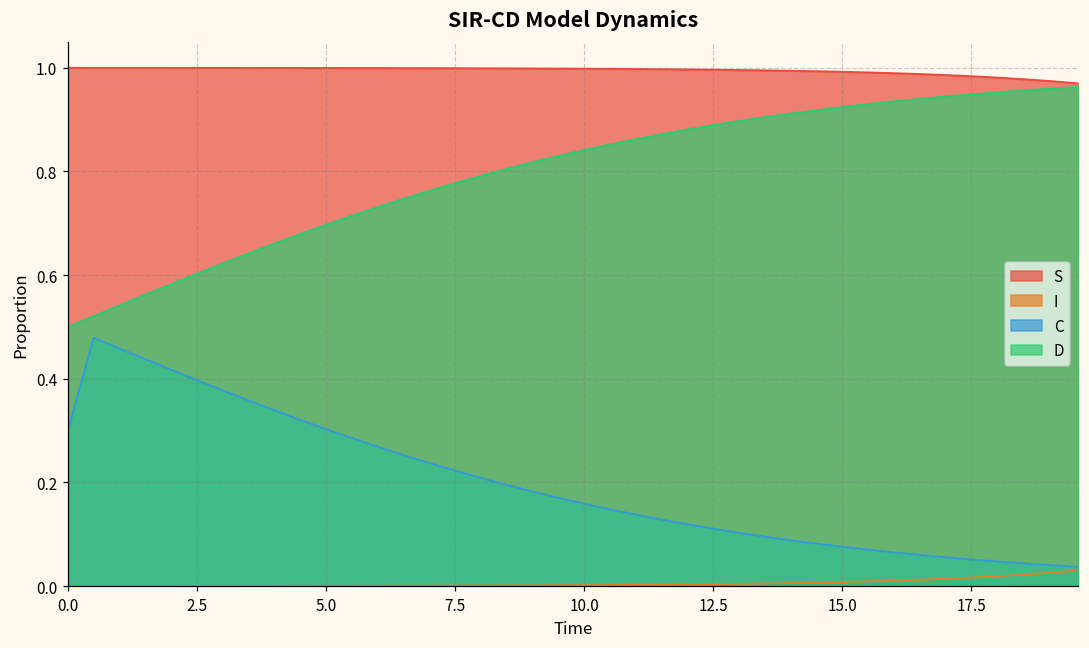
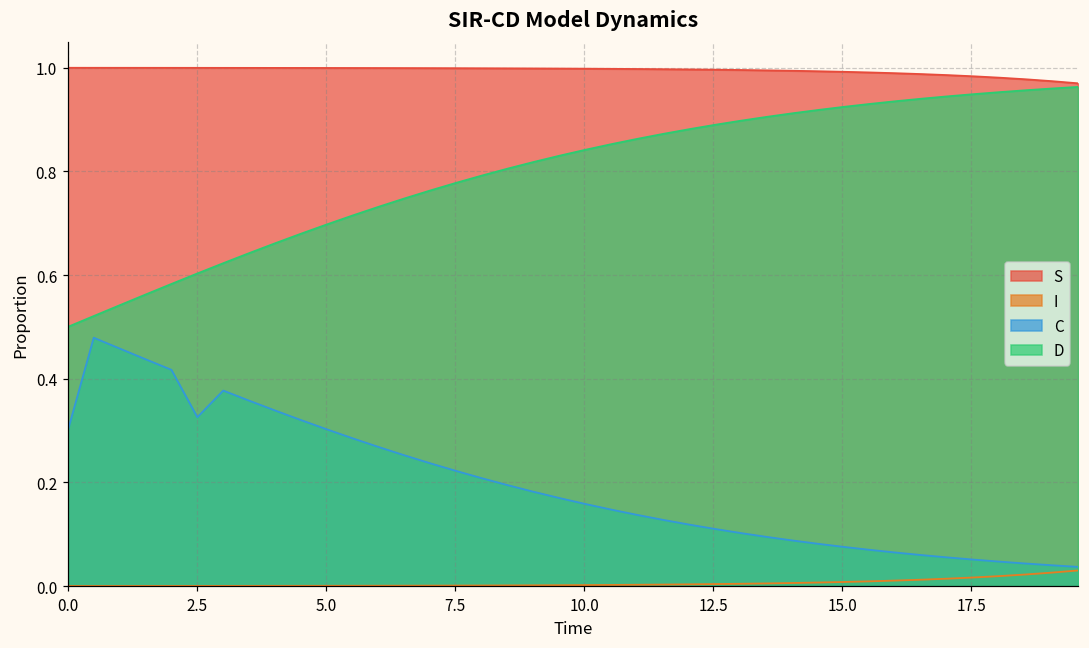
C, 2.5: 0.40 -> 0.33
